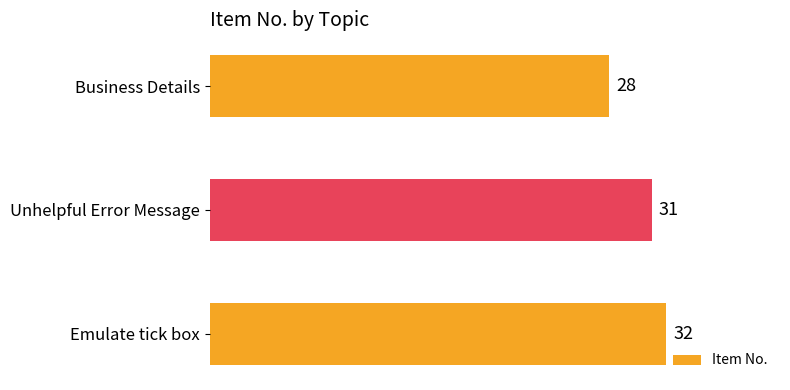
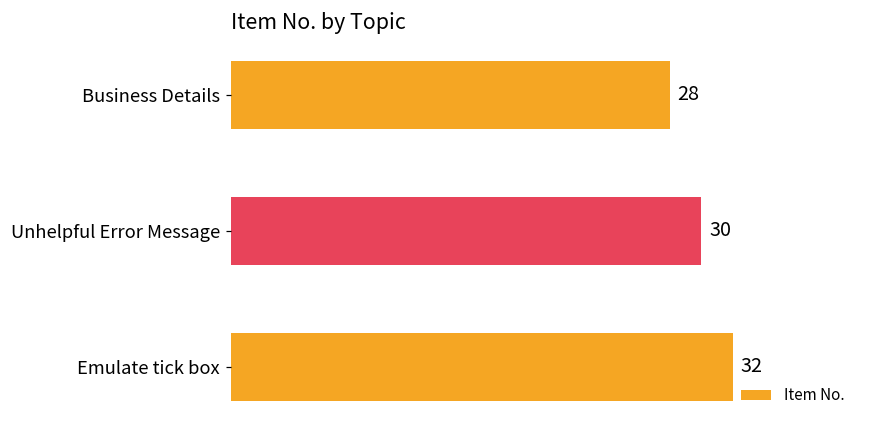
Unhelpful Error Message: 31 -> 30
